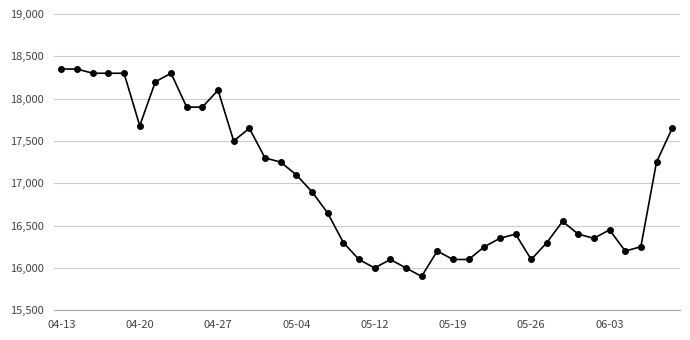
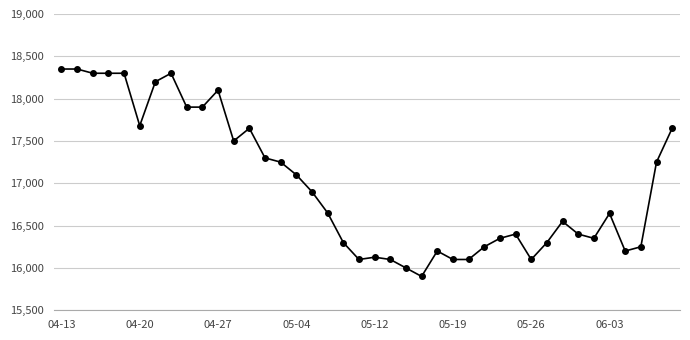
05-12: 16,000 -> 16,100
06-03: 16,500 -> 16,600
